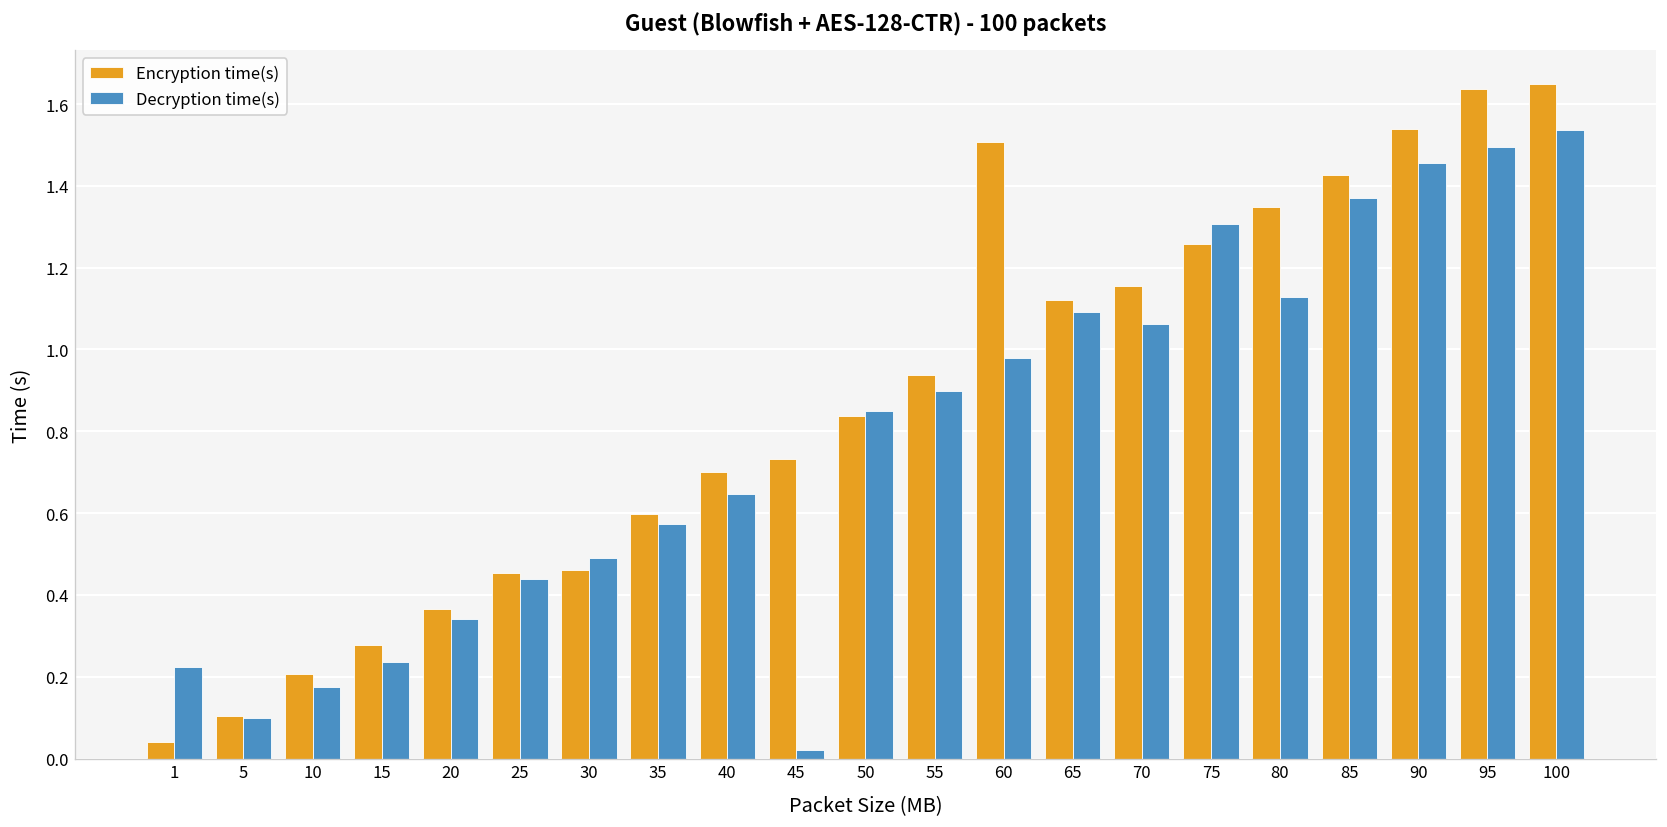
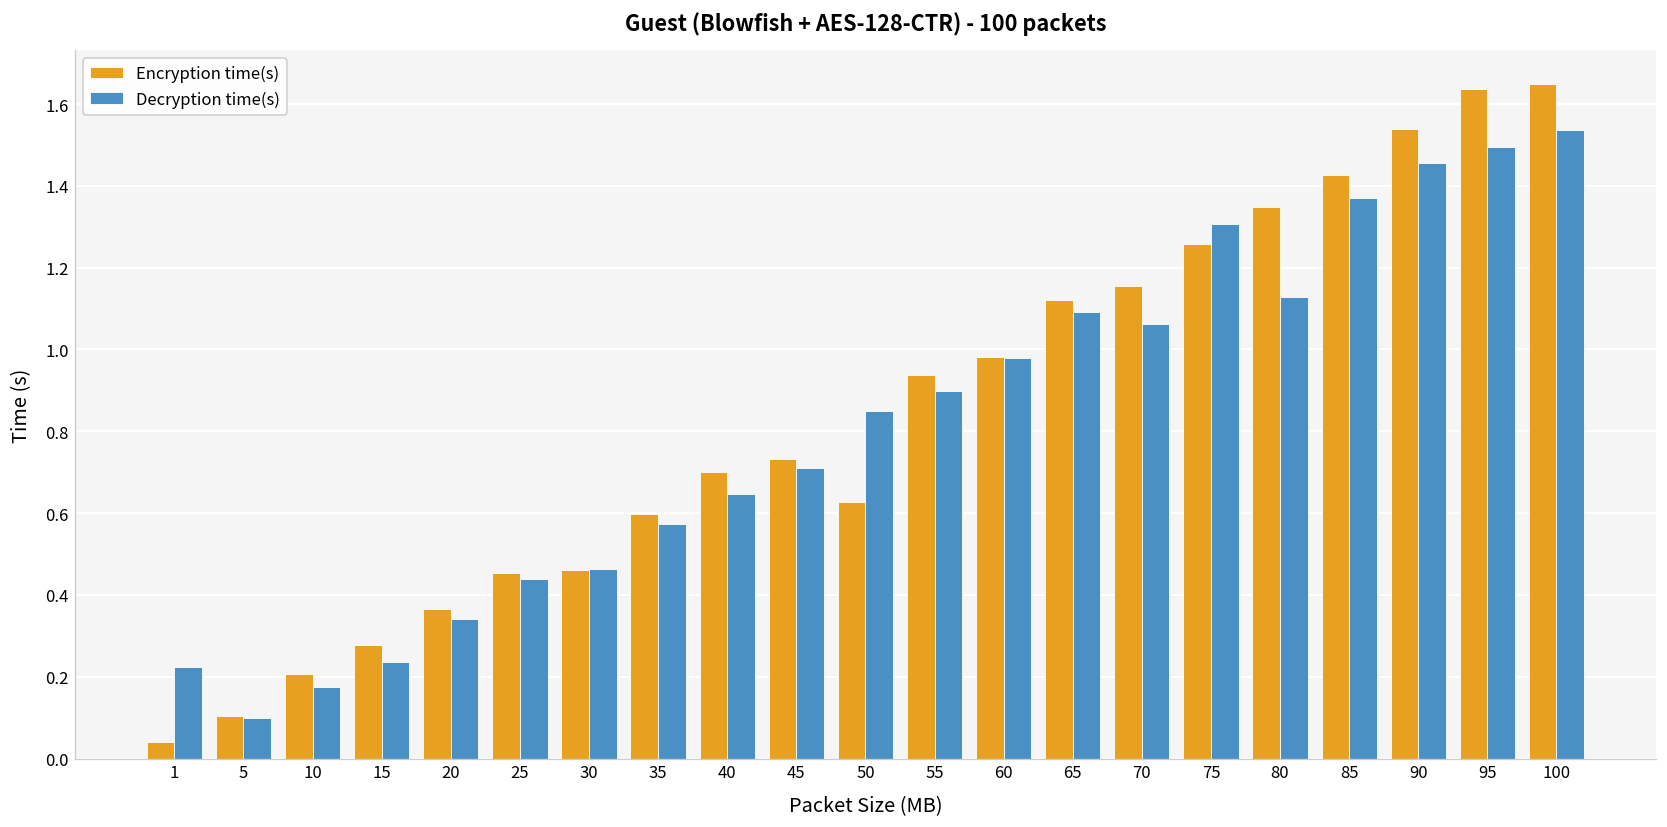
Decryption time(s), 30: 0.49 -> 0.46
Decryption time(s), 45: 0.02 -> 0.71
Encryption time(s), 50: 0.84 -> 0.63
Encryption time(s), 60: 1.51 -> 0.98
